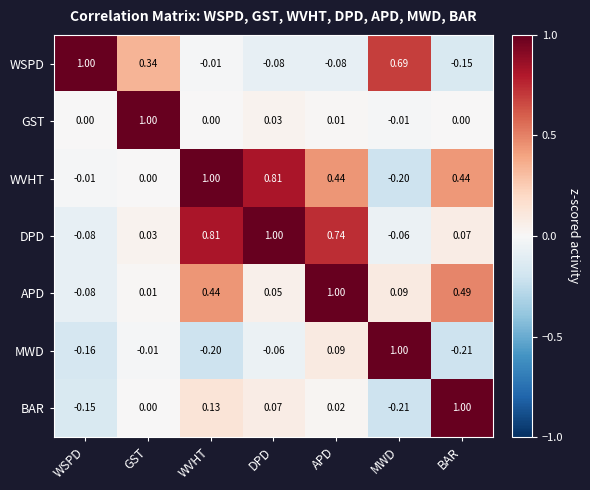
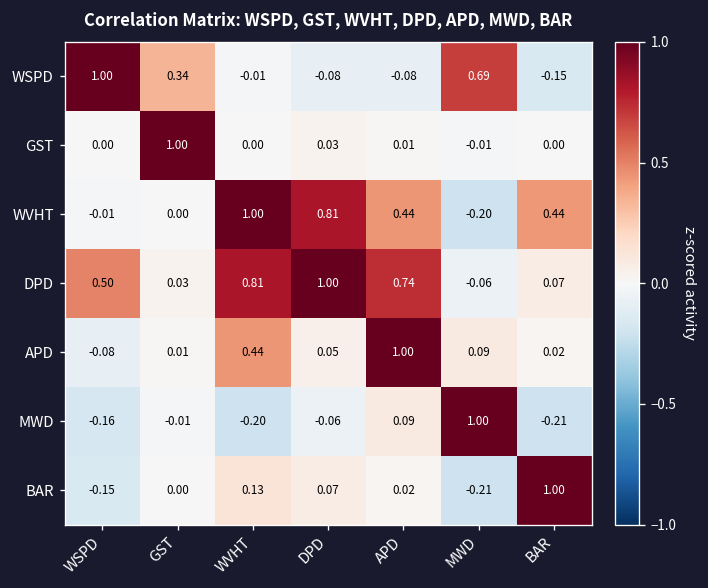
DPD, WSPD: -0.08 -> 0.50
APD, BAR: 0.49 -> 0.02
